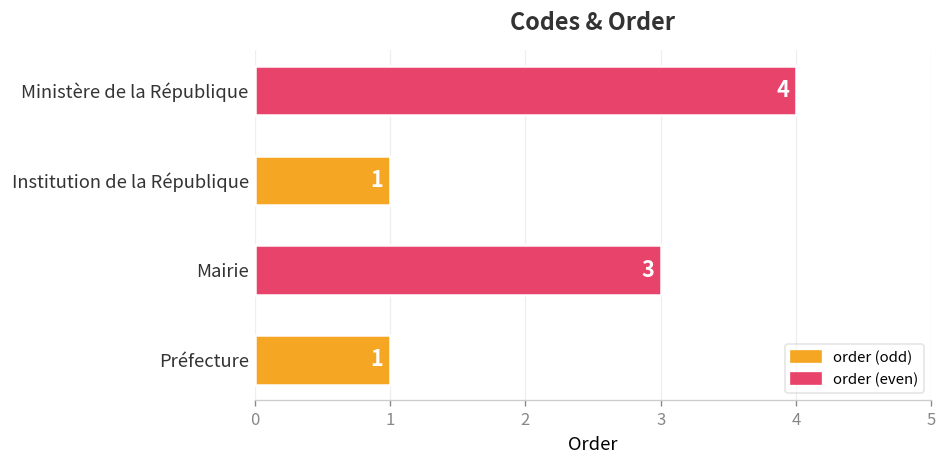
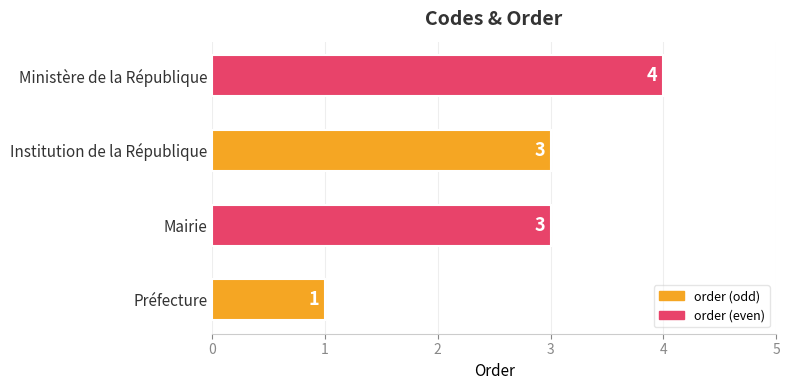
Institution de la République: 1 -> 3
